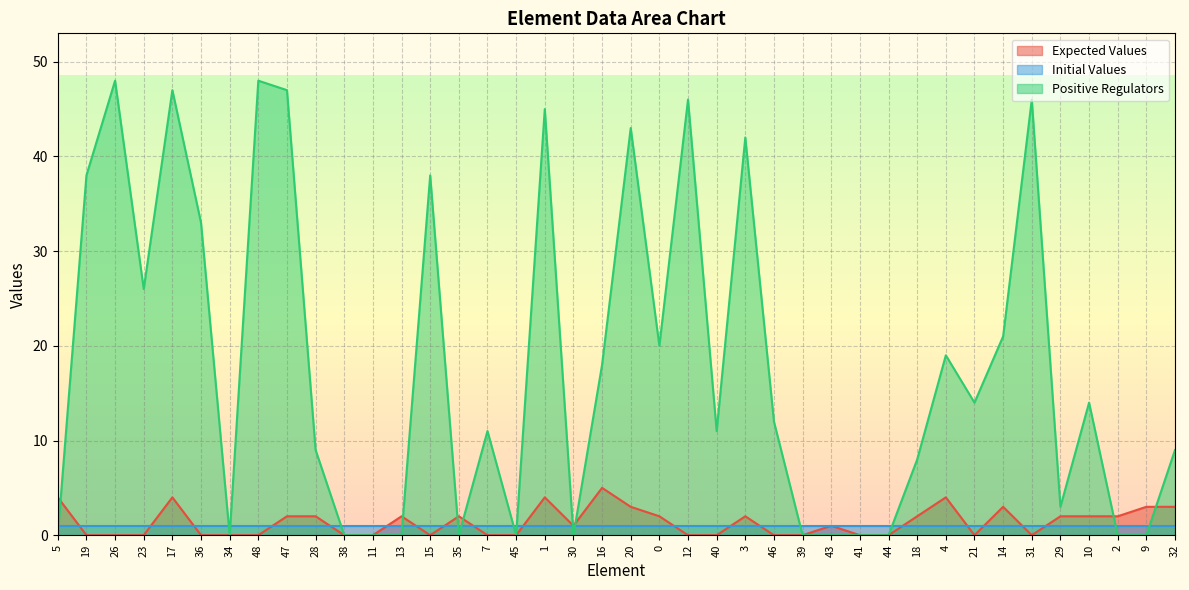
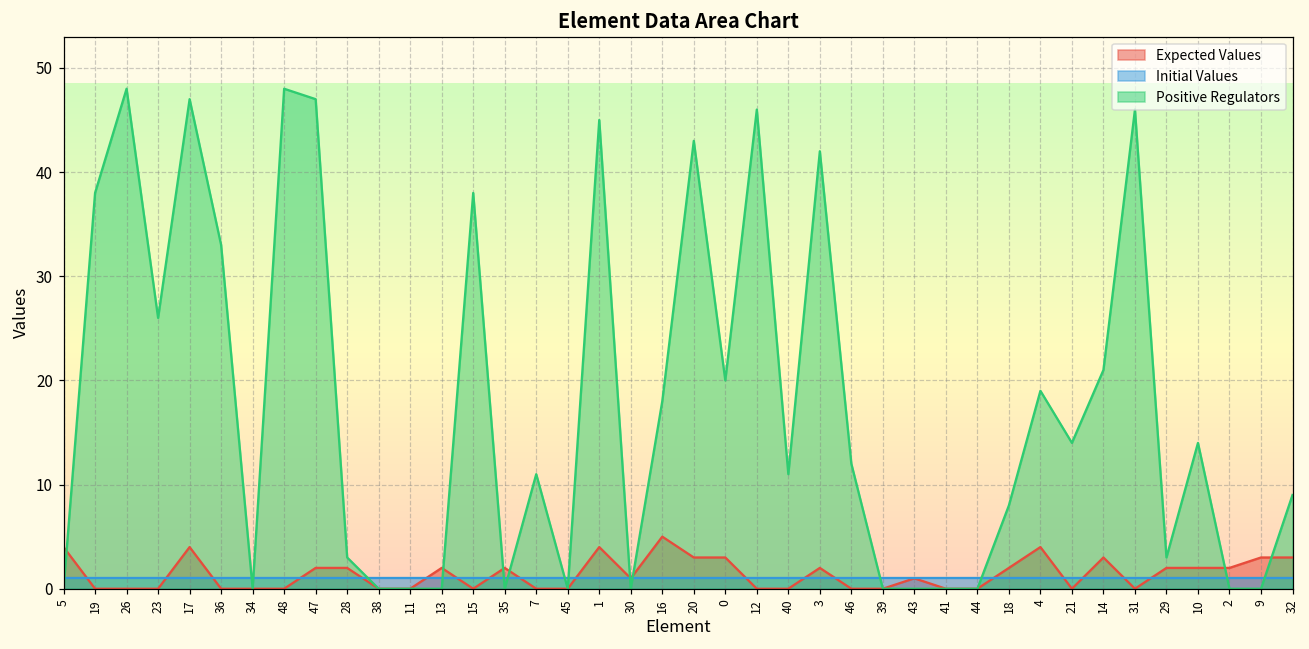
Positive Regulators, 28: 9 -> 3
Expected Values, 0: 2 -> 3
